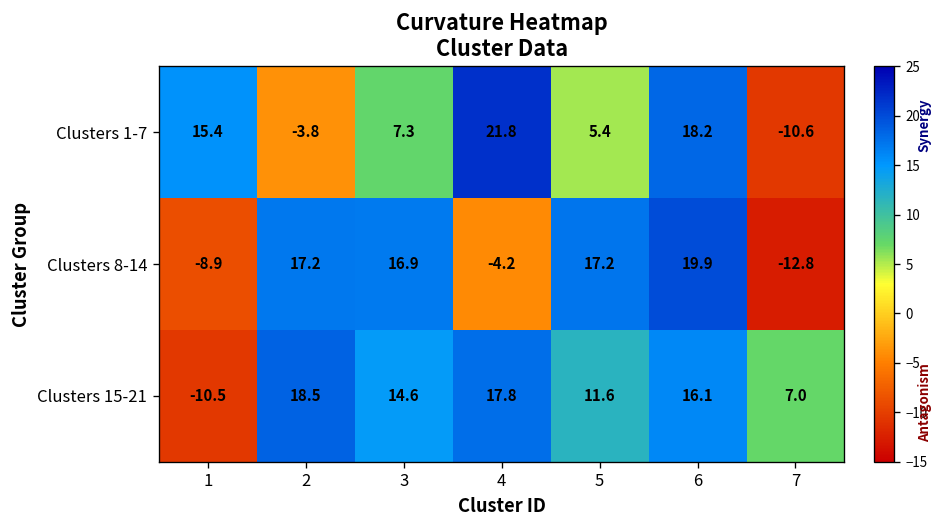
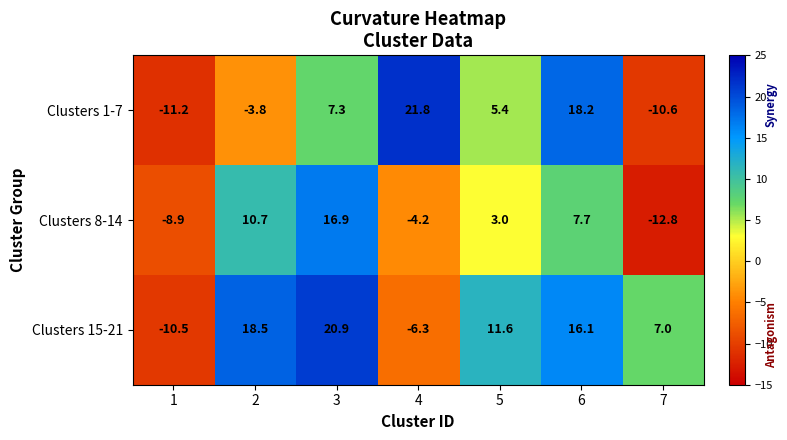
Clusters 1-7, 1: 15.4 -> -11.2
Clusters 8-14, 2: 17.2 -> 10.7
Clusters 8-14, 5: 17.2 -> 3.0
Clusters 8-14, 6: 19.9 -> 7.7
Clusters 15-21, 3: 14.6 -> 20.9
Clusters 15-21, 4: 17.8 -> -6.3
